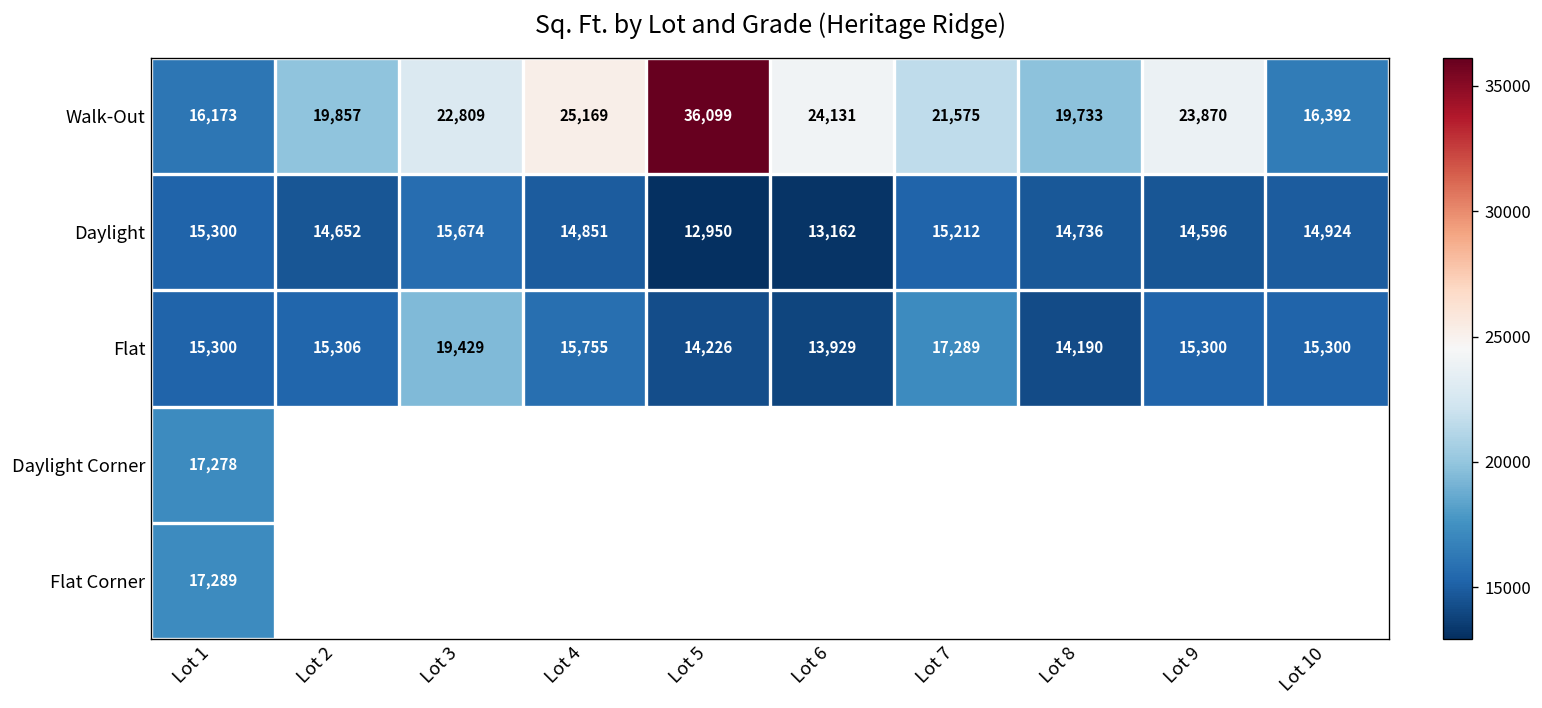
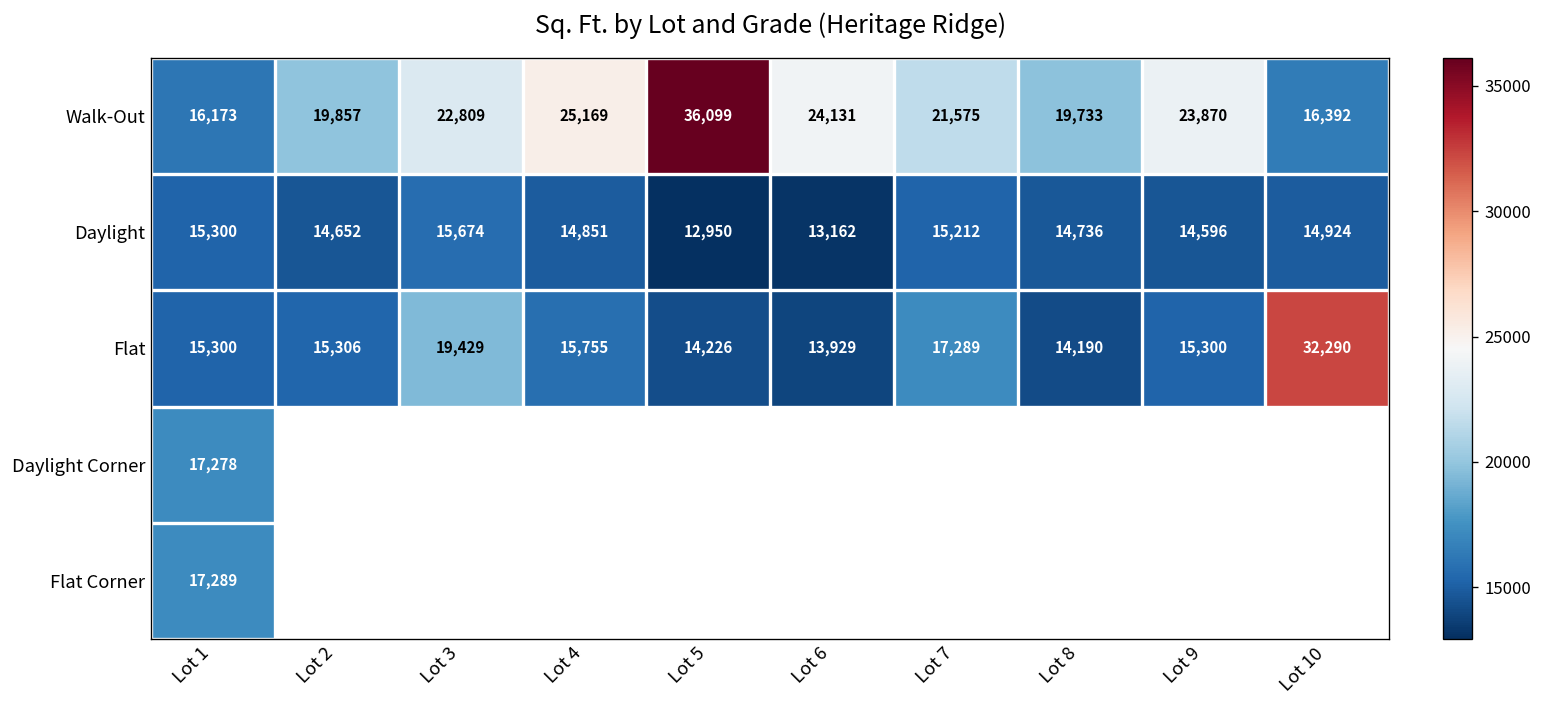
Flat, Lot 10: 15,300 -> 32,290
